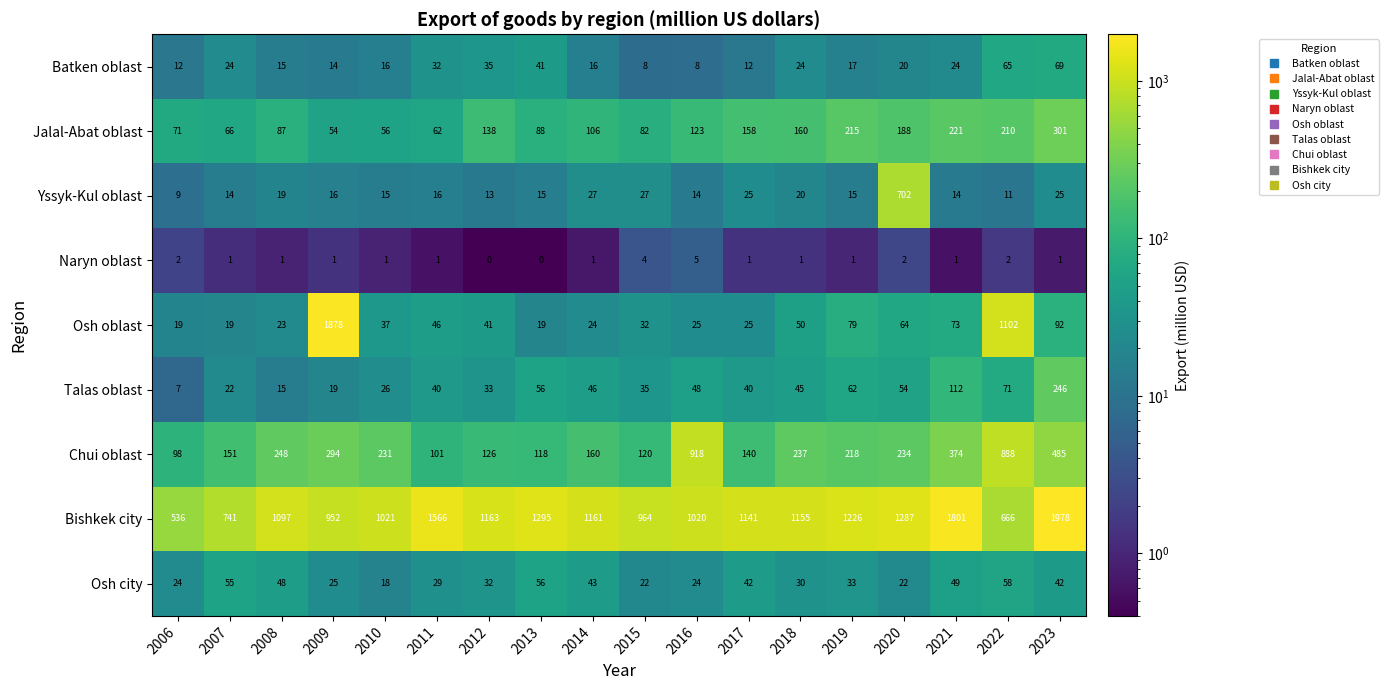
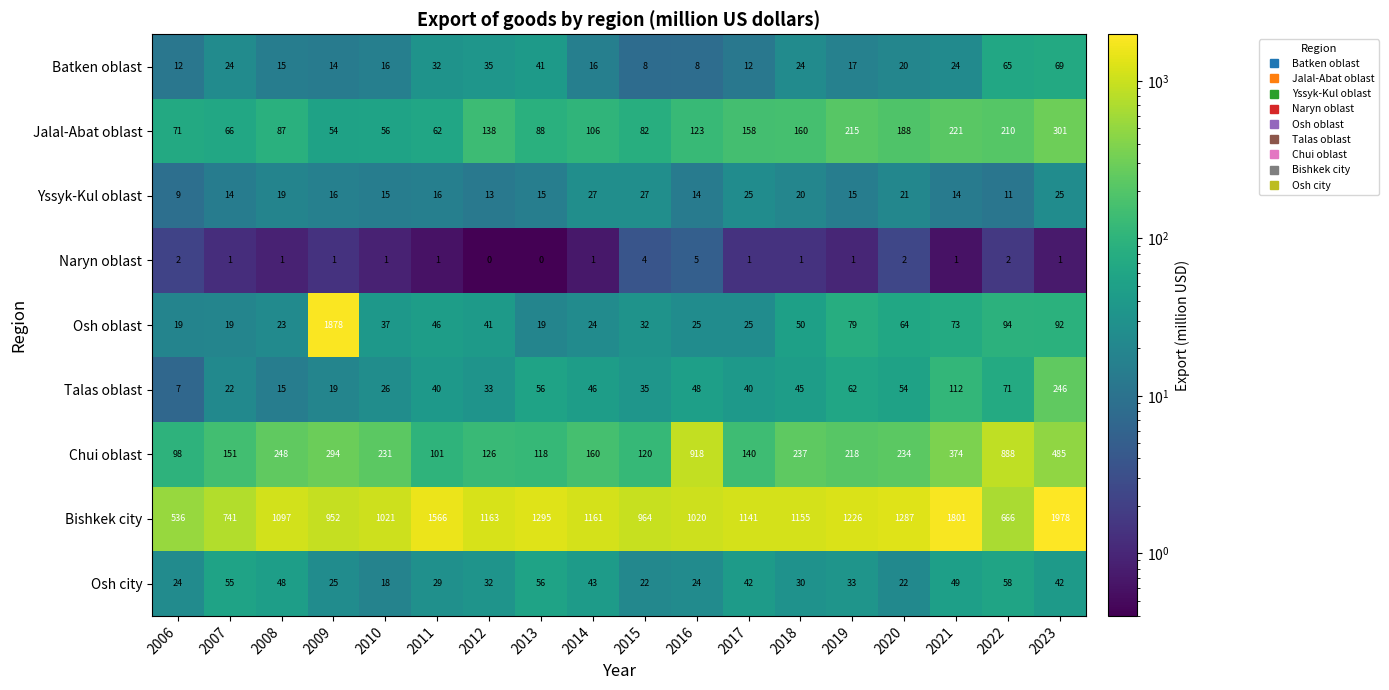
Yssyk-Kul oblast, 2020: 702 -> 21
Osh oblast, 2022: 1102 -> 94
